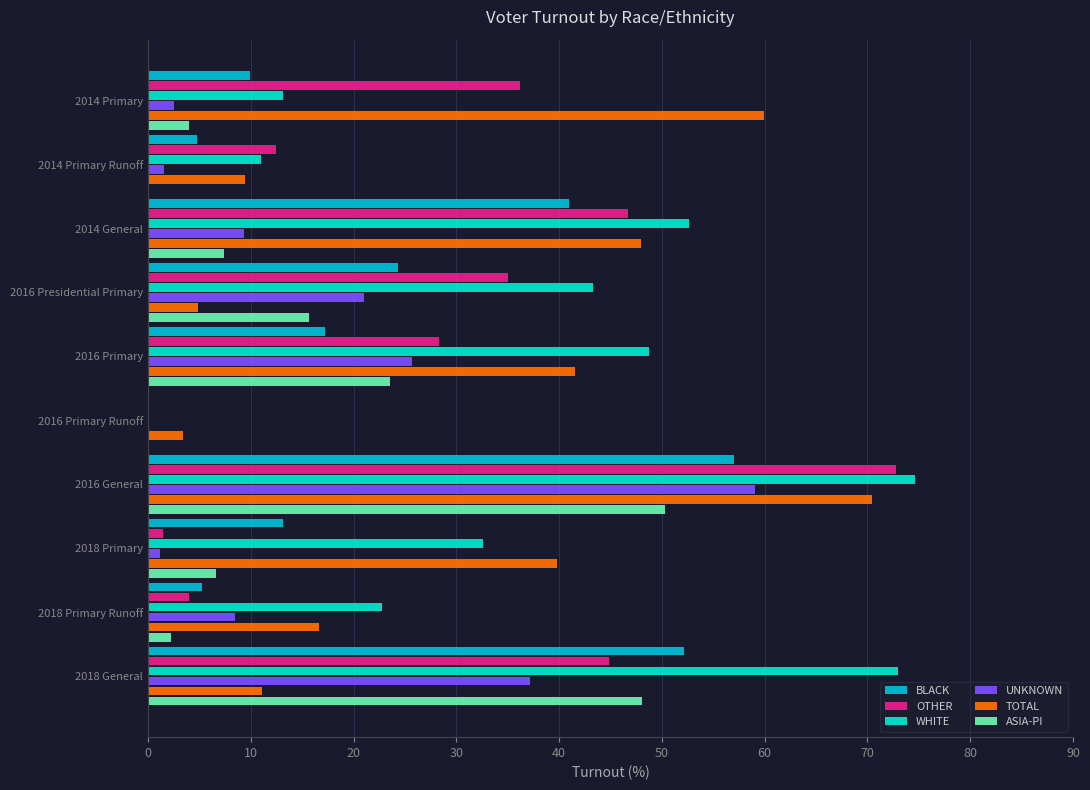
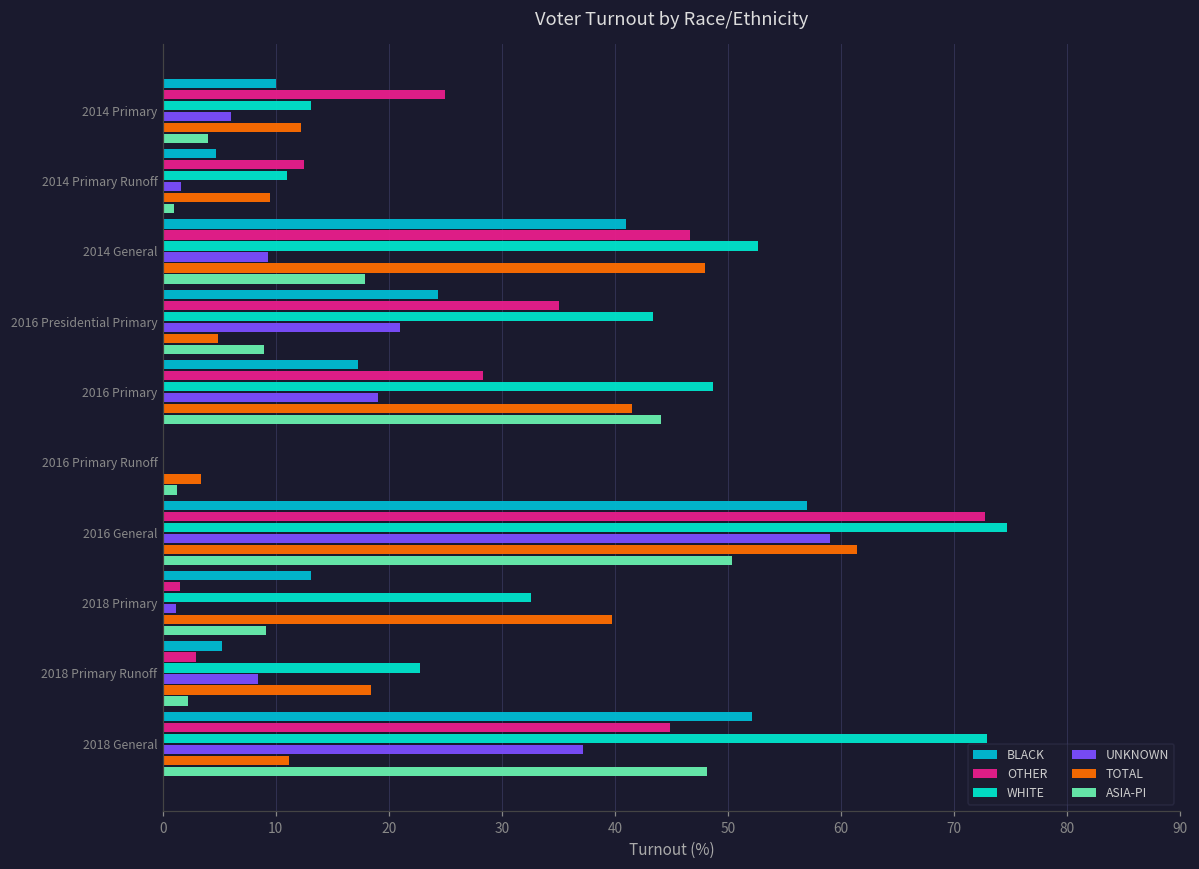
OTHER, 2014 Primary: 36.2 -> 25.0
UNKNOWN, 2014 Primary: 2.5 -> 6.0
TOTAL, 2014 Primary: 60.0 -> 12.3
ASIA-PI, 2014 Primary Runoff: 0 -> 1
ASIA-PI, 2014 General: 7.4 -> 17.9
ASIA-PI, 2016 Presidential Primary: 15.6 -> 8.9
UNKNOWN, 2016 Primary: 25.7 -> 19.1
ASIA-PI, 2016 Primary: 23.5 -> 44.1
ASIA-PI, 2016 Primary Runoff: 0.0 -> 1.3
TOTAL, 2016 General: 70.5 -> 61.4
ASIA-PI, 2018 Primary: 6.6 -> 9.1
OTHER, 2018 Primary Runoff: 4.0 -> 2.9
TOTAL, 2018 Primary Runoff: 16.6 -> 18.4
